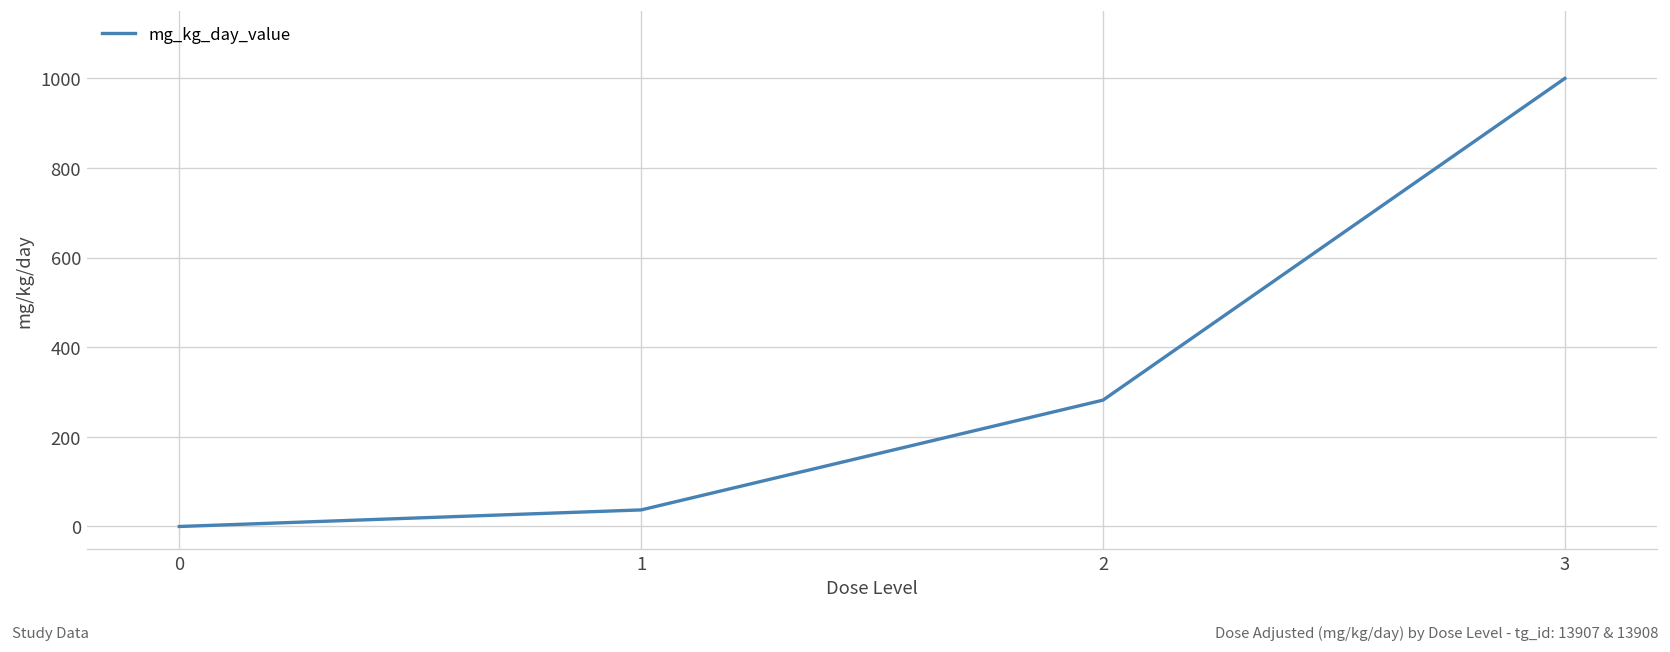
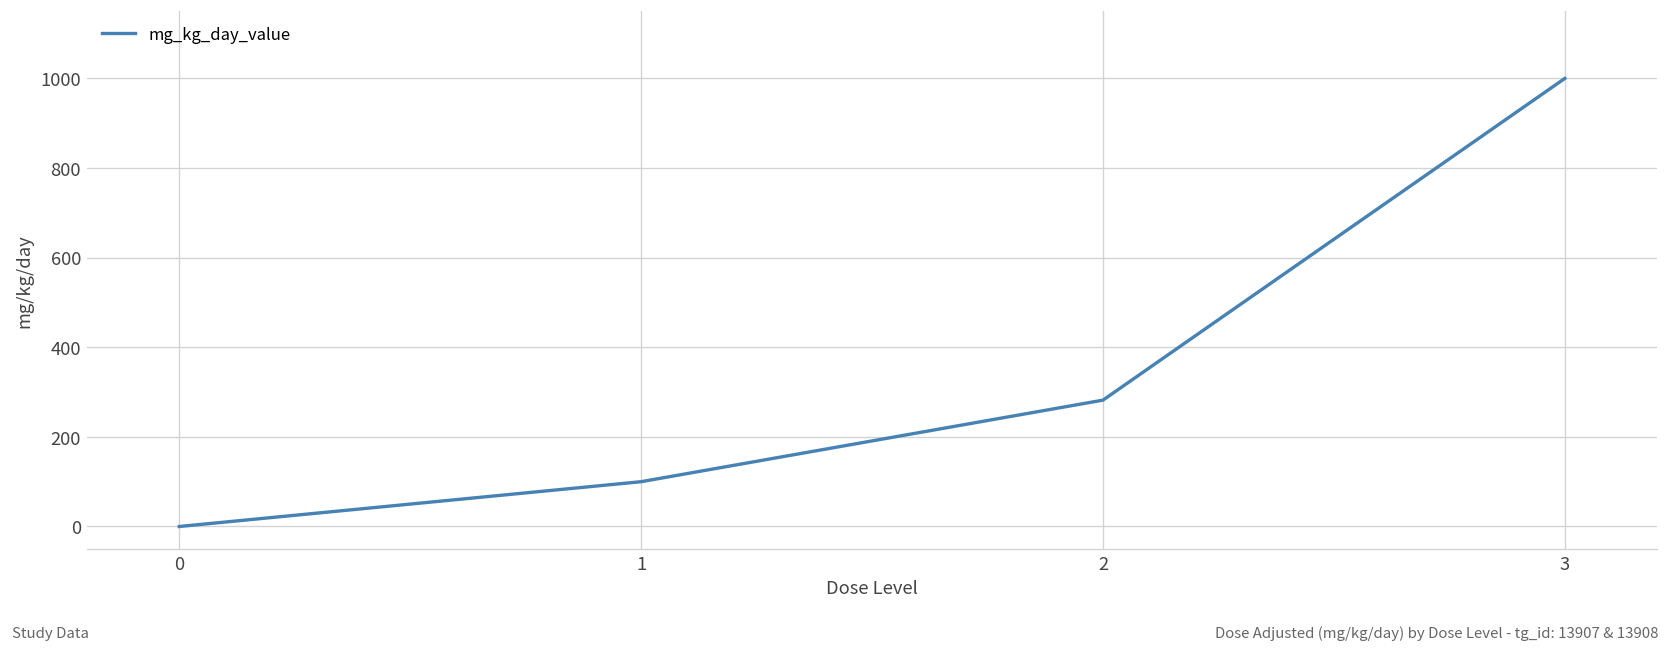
1: 40 -> 100
